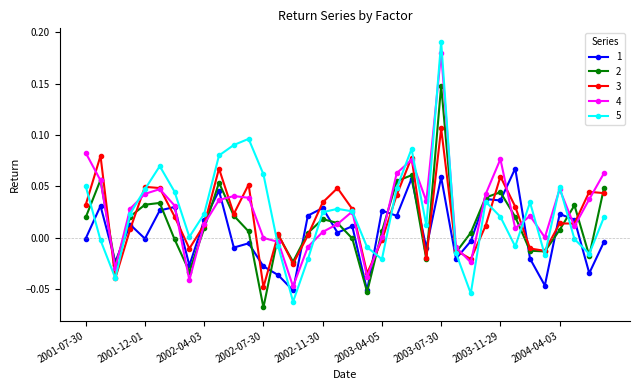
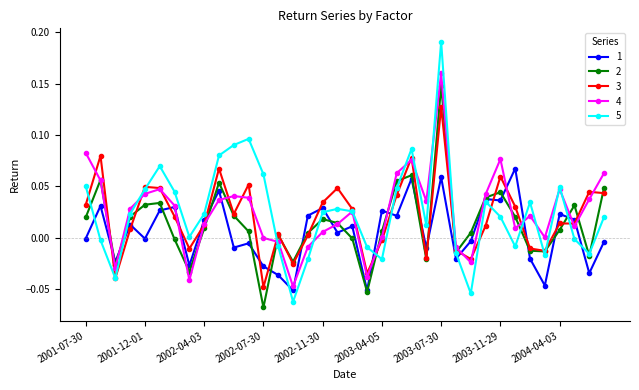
3, 2003-07-30: 0.106 -> 0.127
4, 2003-07-30: 0.180 -> 0.160
